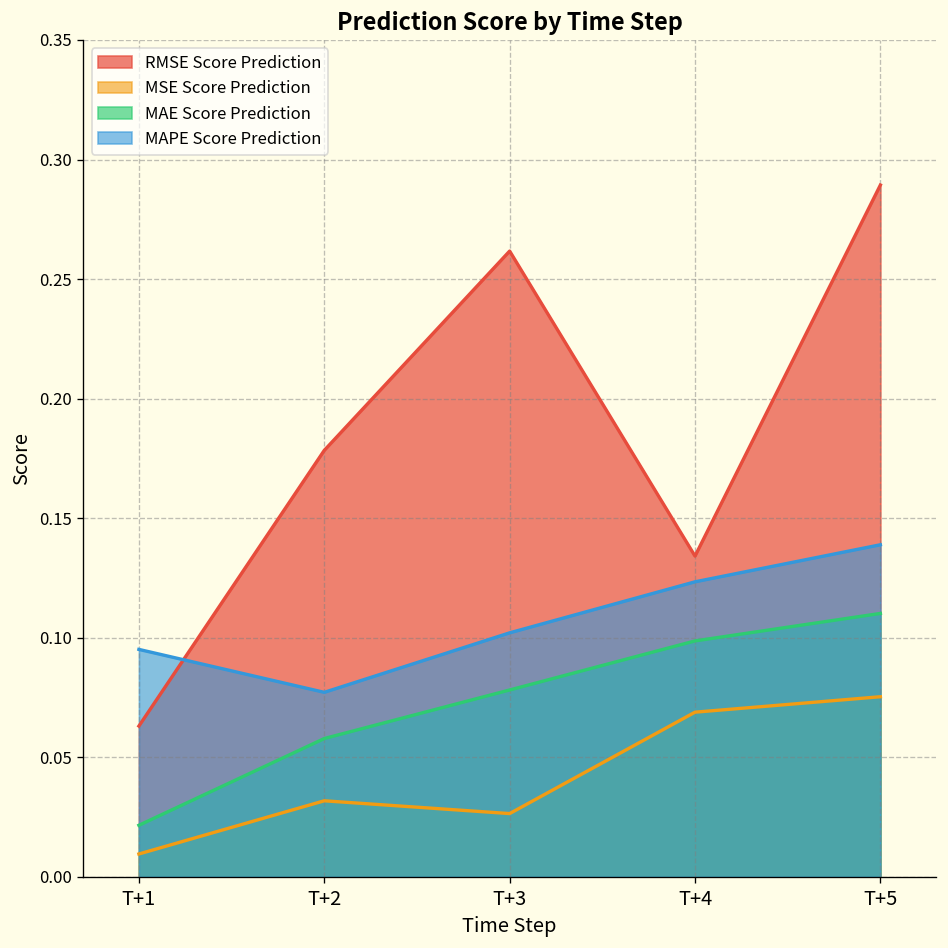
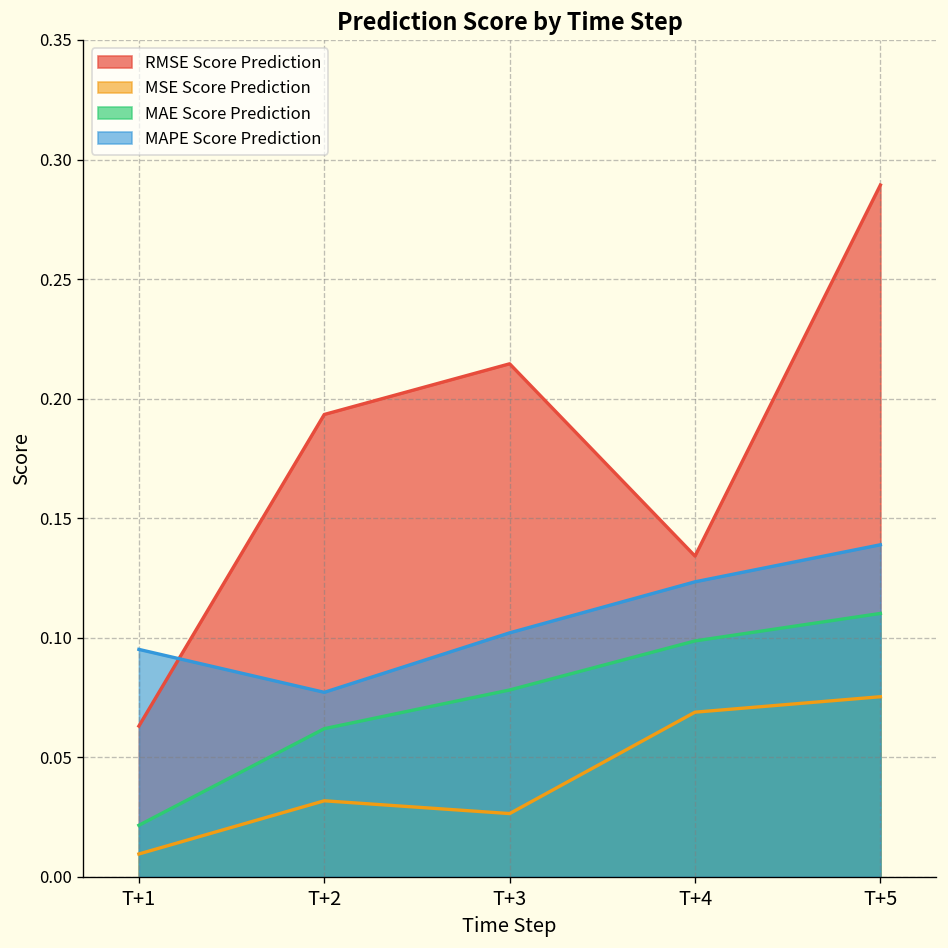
RMSE Score Prediction, T+2: 0.178 -> 0.193
MAE Score Prediction, T+2: 0.058 -> 0.062
RMSE Score Prediction, T+3: 0.262 -> 0.215
